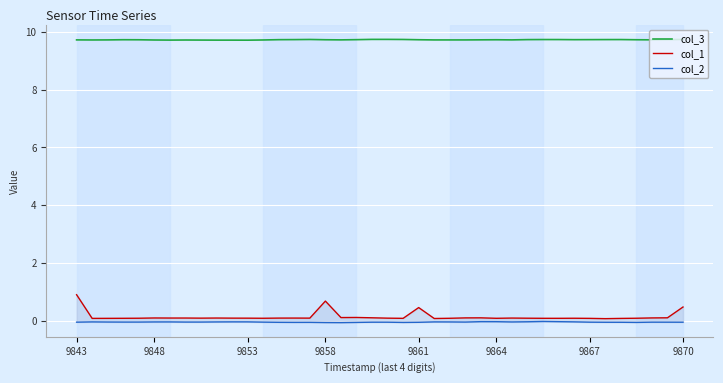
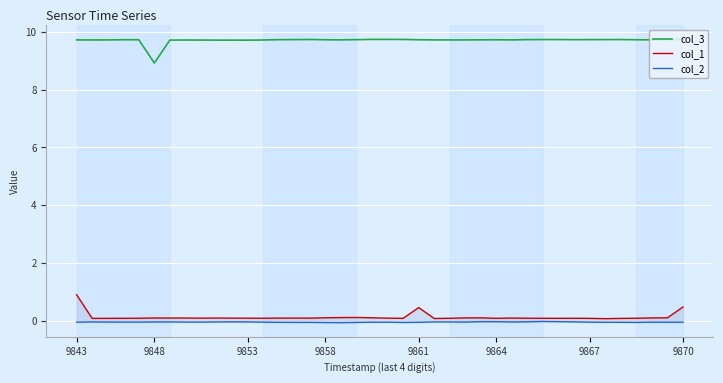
col_3, 9848: 9.7 -> 8.9
col_1, 9858: 0.7 -> 0.1
